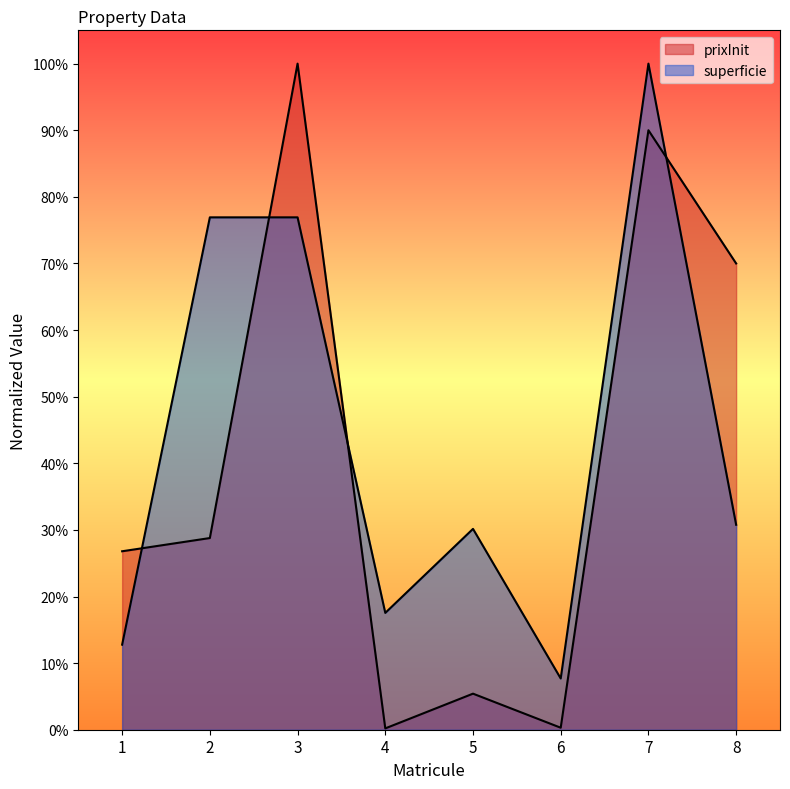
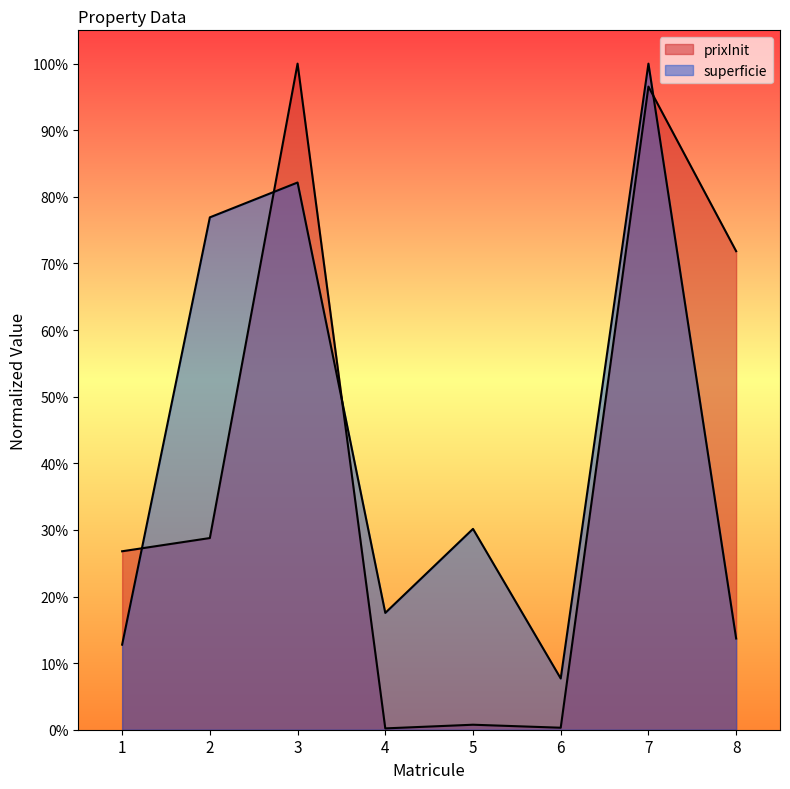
superficie, 3: 77% -> 82%
prixInit, 5: 5% -> 1%
prixInit, 7: 90% -> 97%
prixInit, 8: 70% -> 72%
superficie, 8: 31% -> 14%
